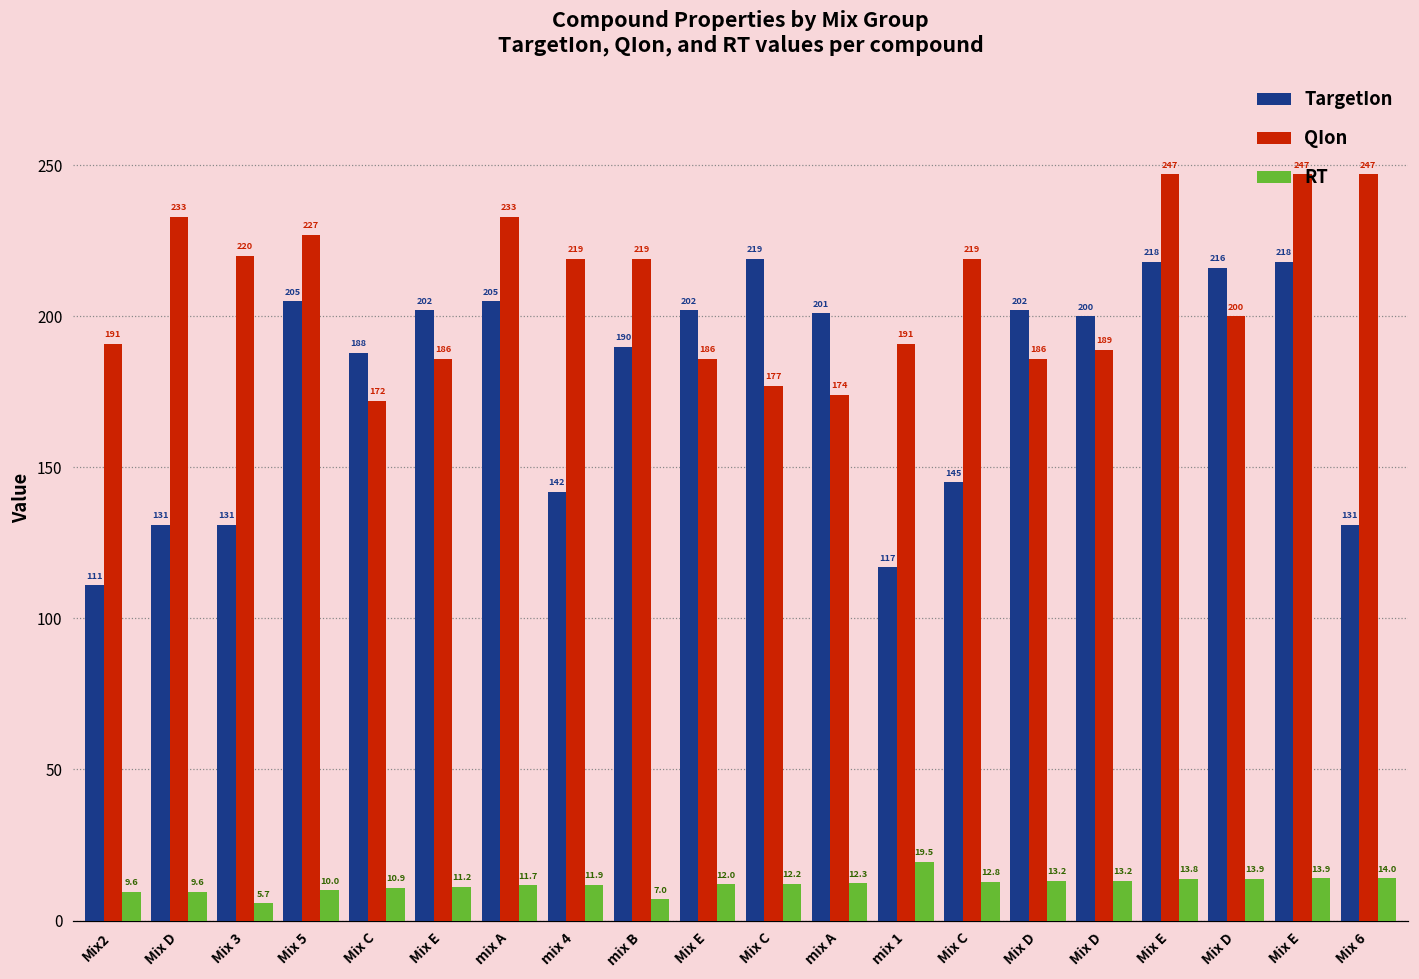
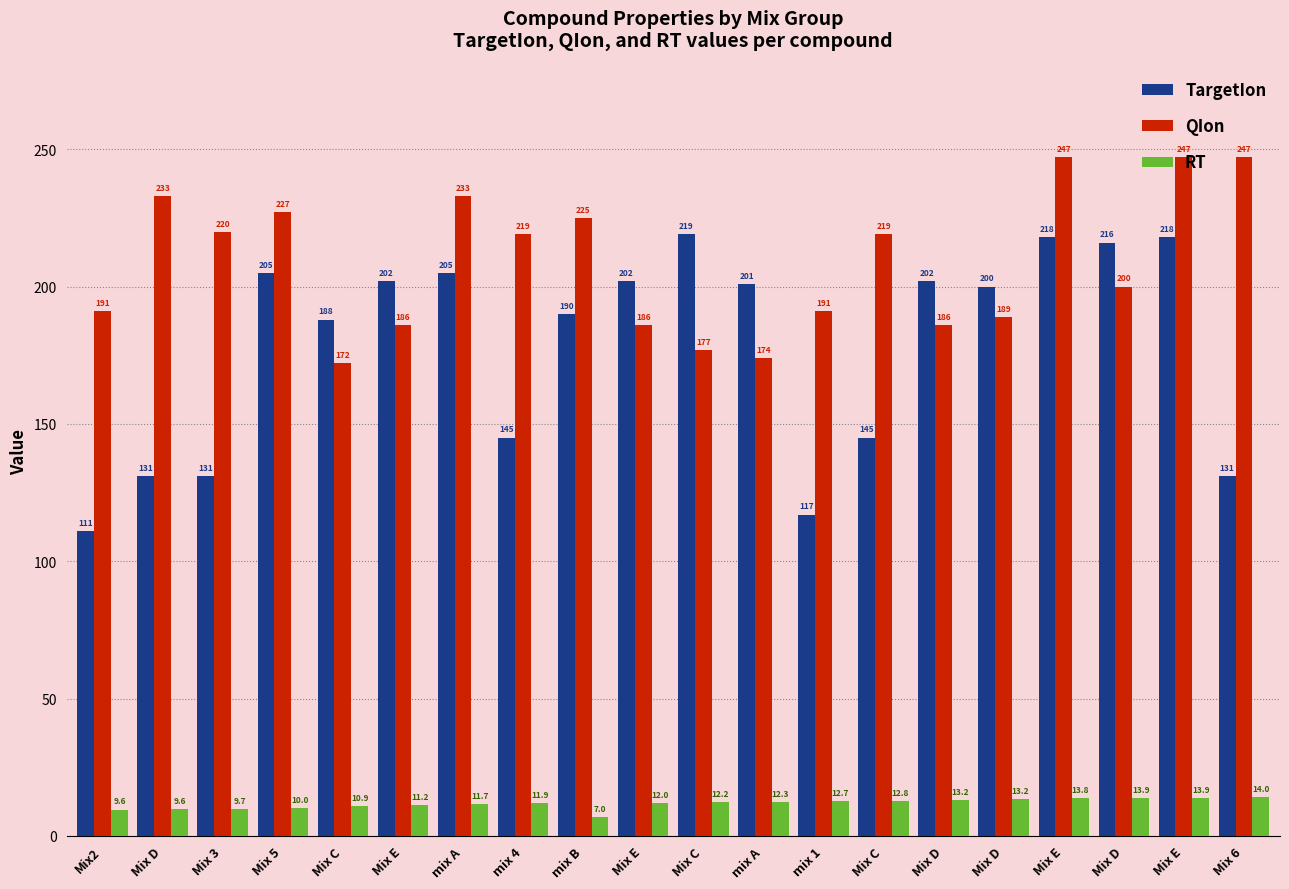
RT, Mix 3: 5.7 -> 9.7
TargetIon, mix 4: 142 -> 145
QIon, mix B: 219 -> 225
RT, mix 1: 19.5 -> 12.7
